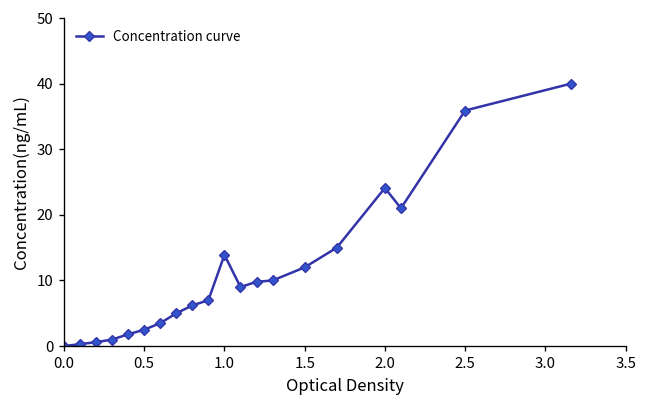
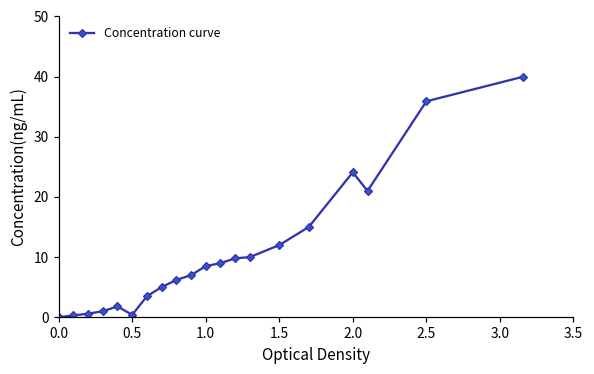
0.5: 3 -> 0
1.0: 14 -> 9
